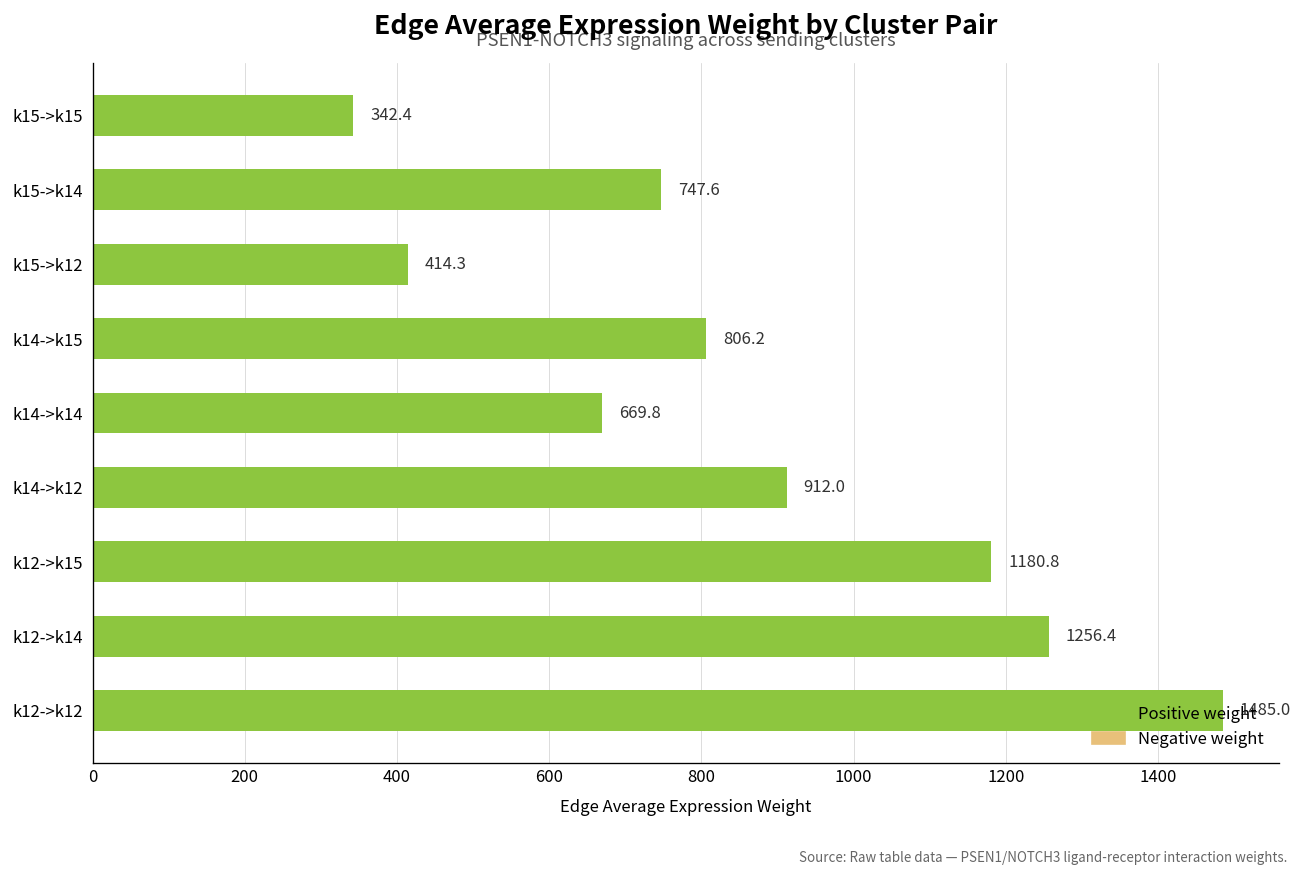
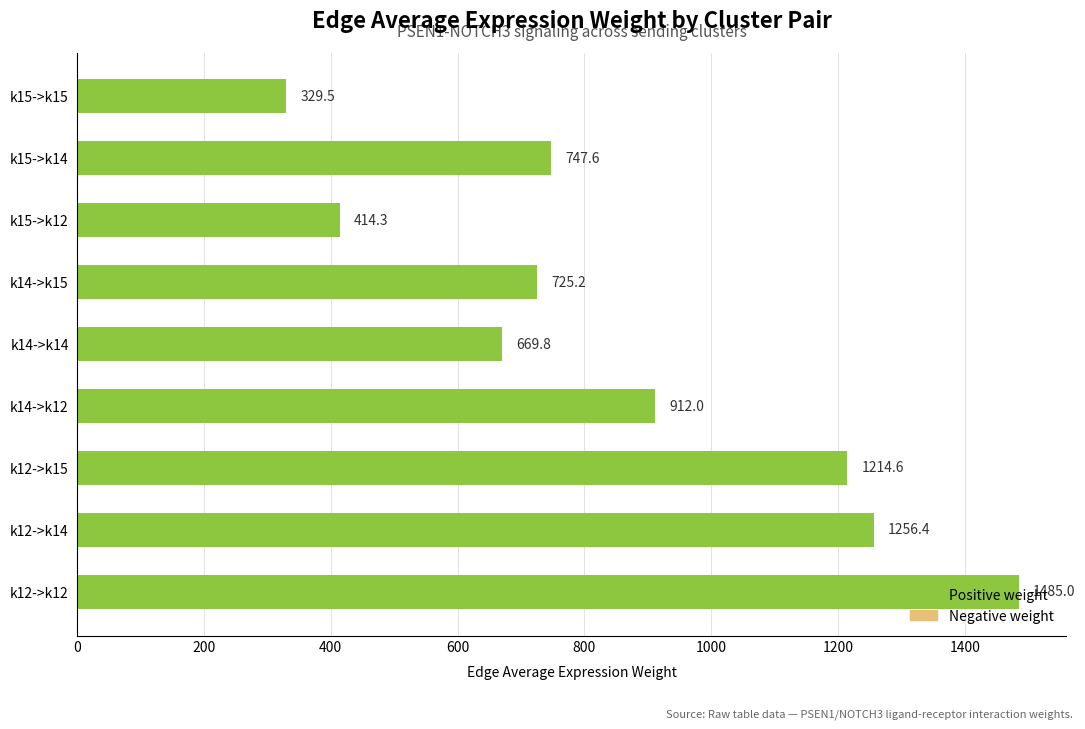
k15->k15: 342.4 -> 329.5
k14->k15: 806.2 -> 725.2
k12->k15: 1180.8 -> 1214.6
